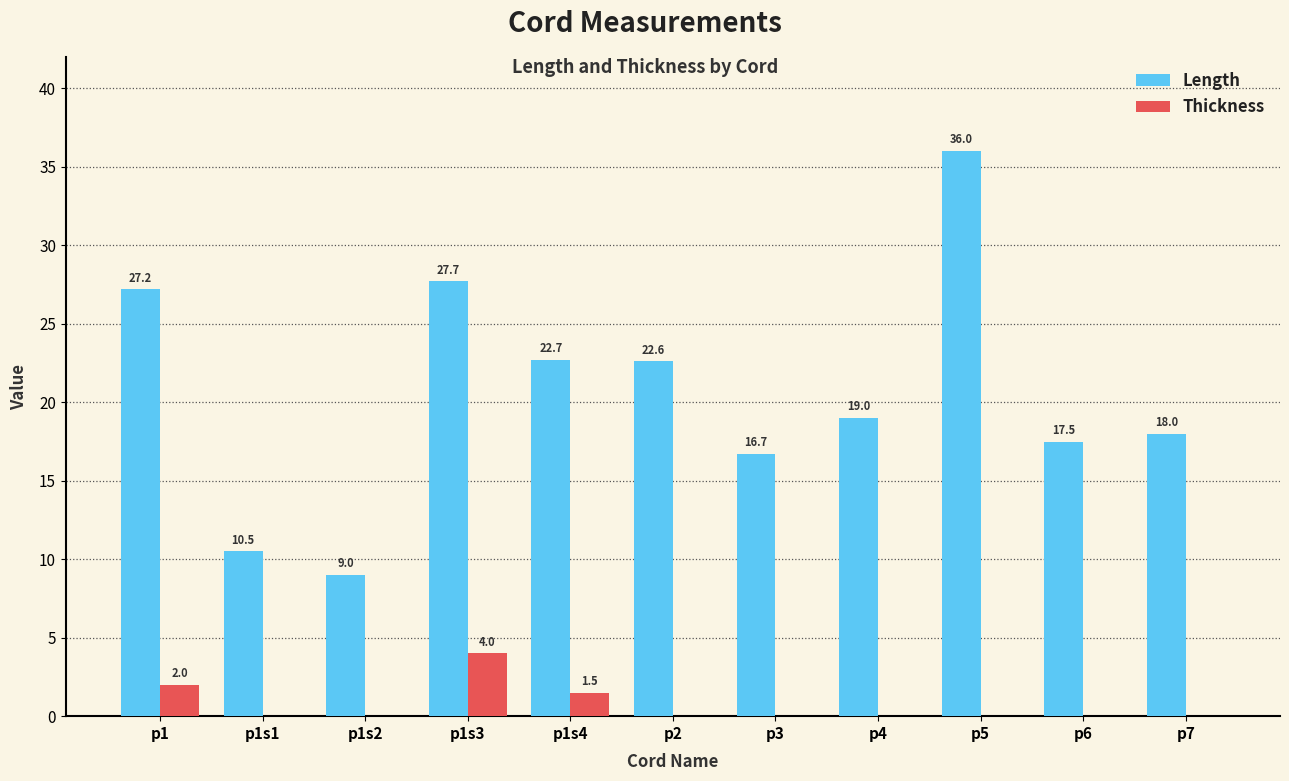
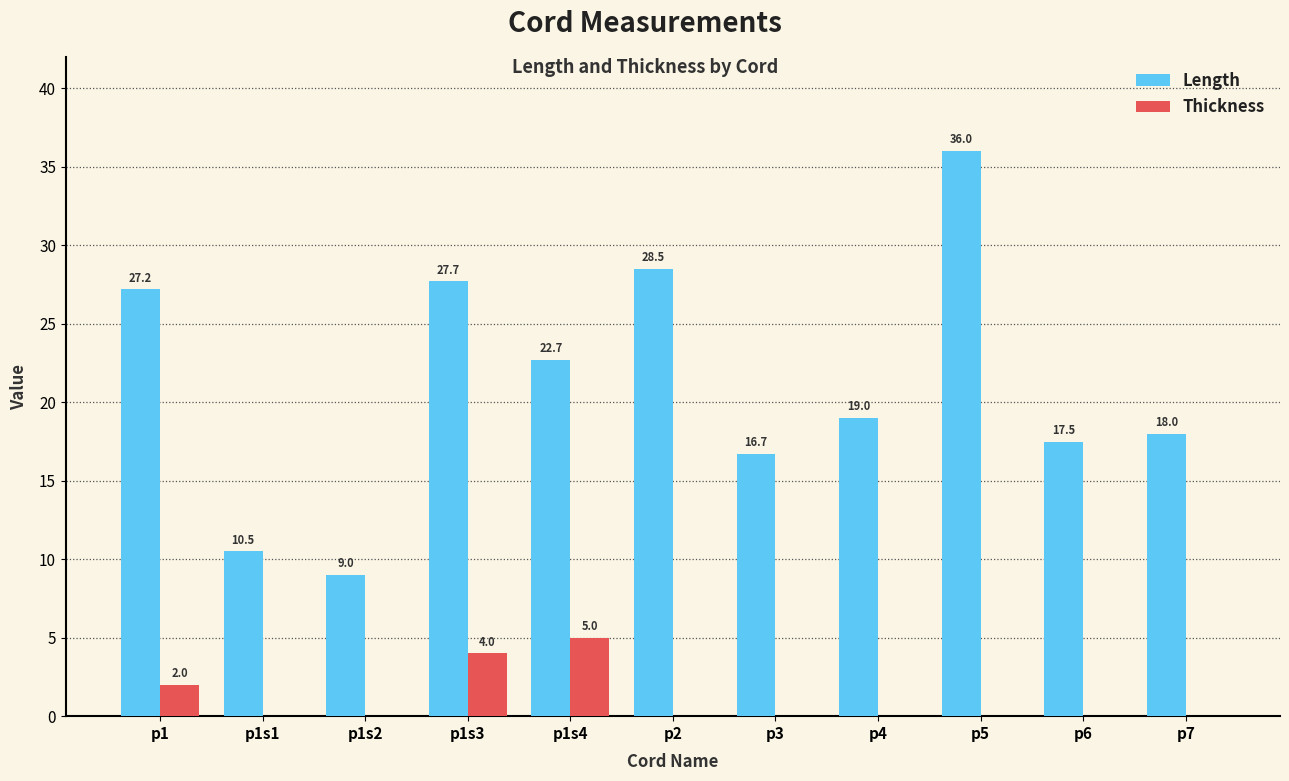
Thickness, p1s4: 1.5 -> 5.0
Length, p2: 22.6 -> 28.5
